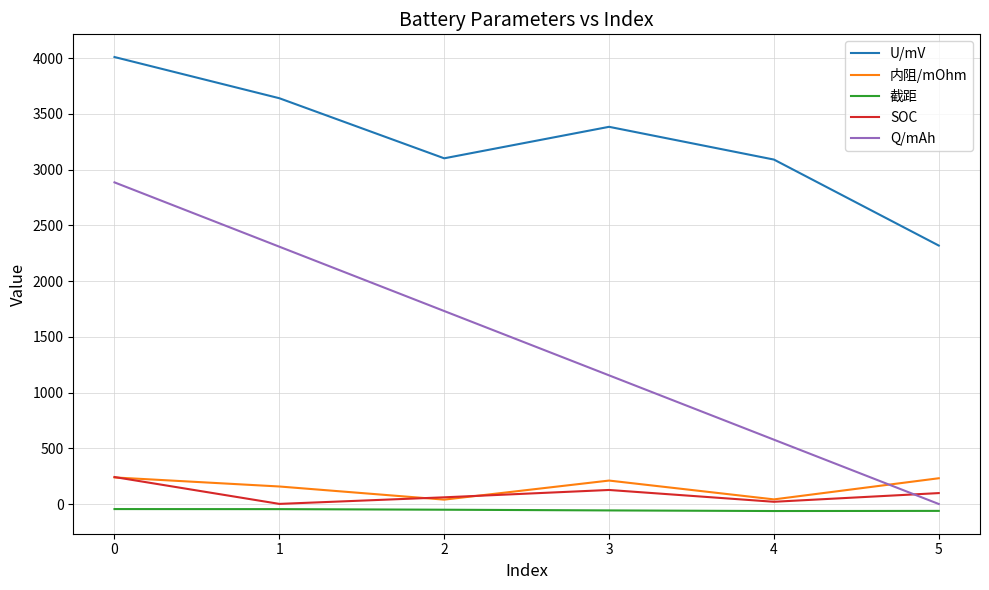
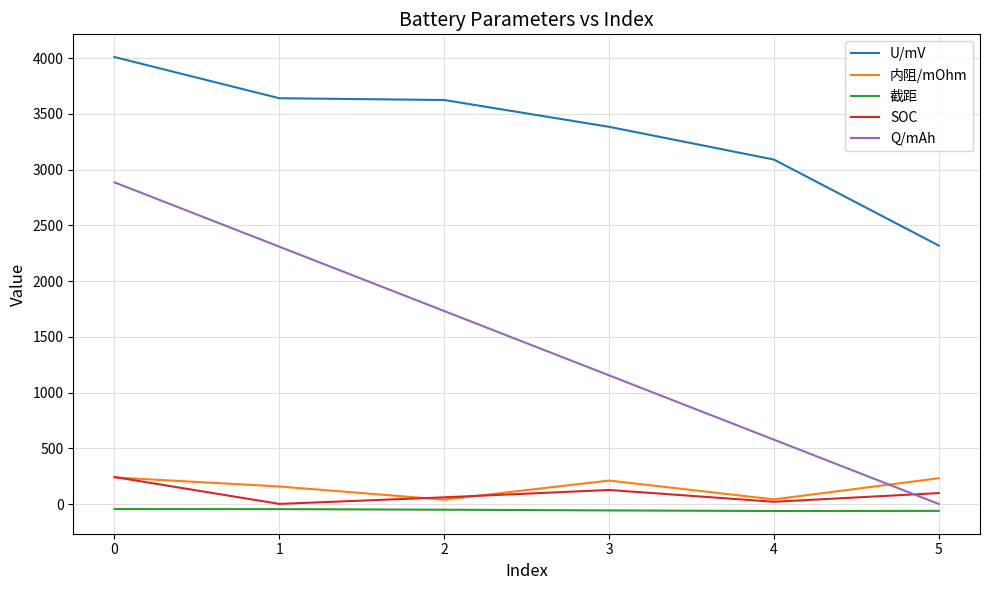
U/mV, 2: 3100 -> 3630
